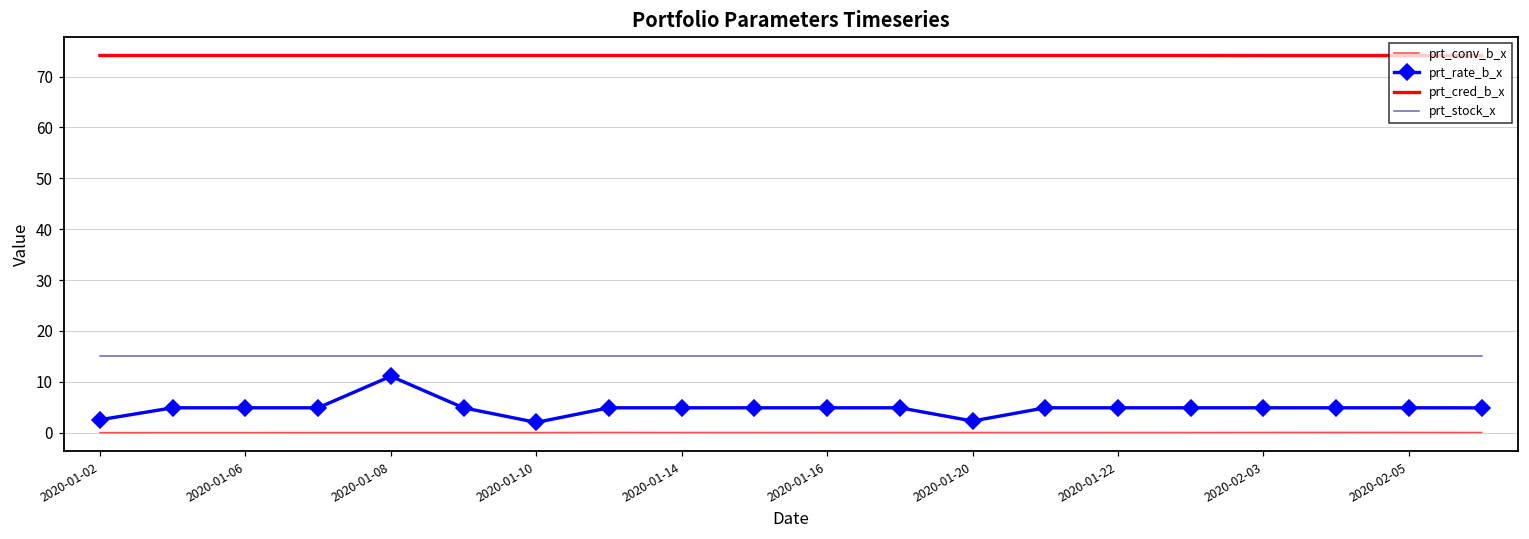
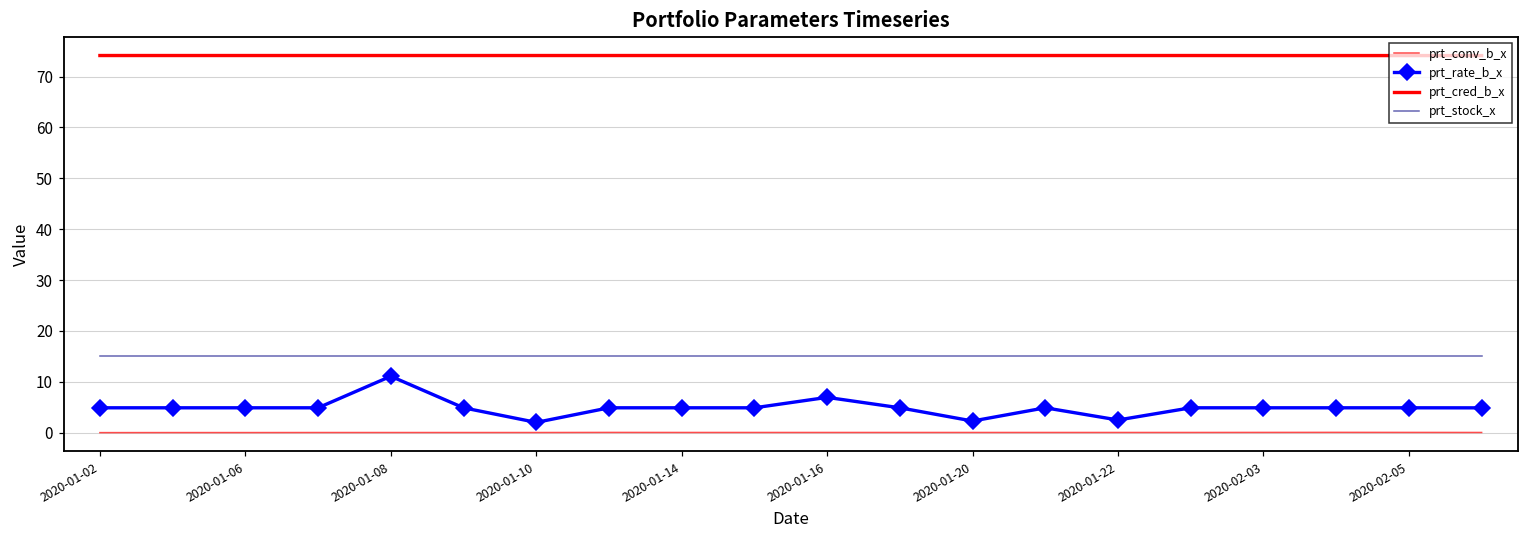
prt_rate_b_x, 2020-01-02: 3 -> 5
prt_rate_b_x, 2020-01-16: 5 -> 7
prt_rate_b_x, 2020-01-22: 5 -> 2
